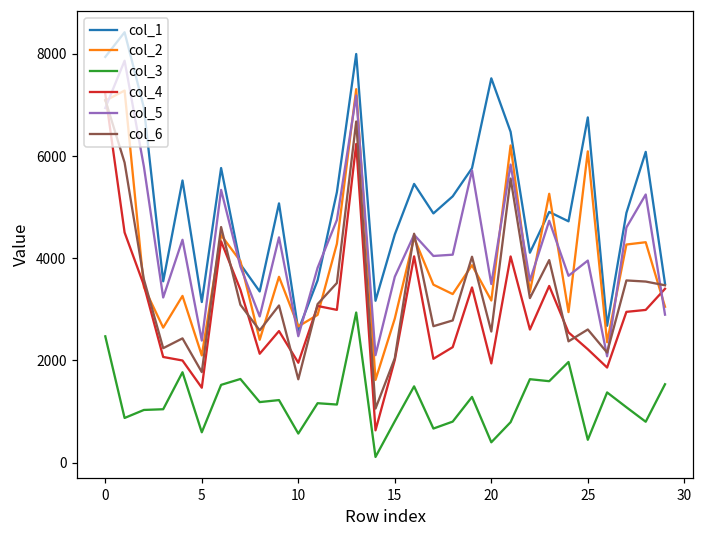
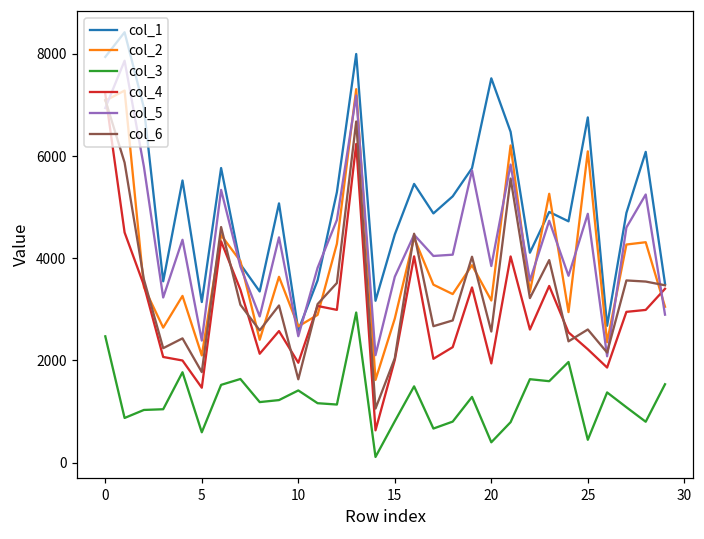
col_3, 10: 600 -> 1400
col_5, 20: 3500 -> 3800
col_5, 25: 4000 -> 4900
